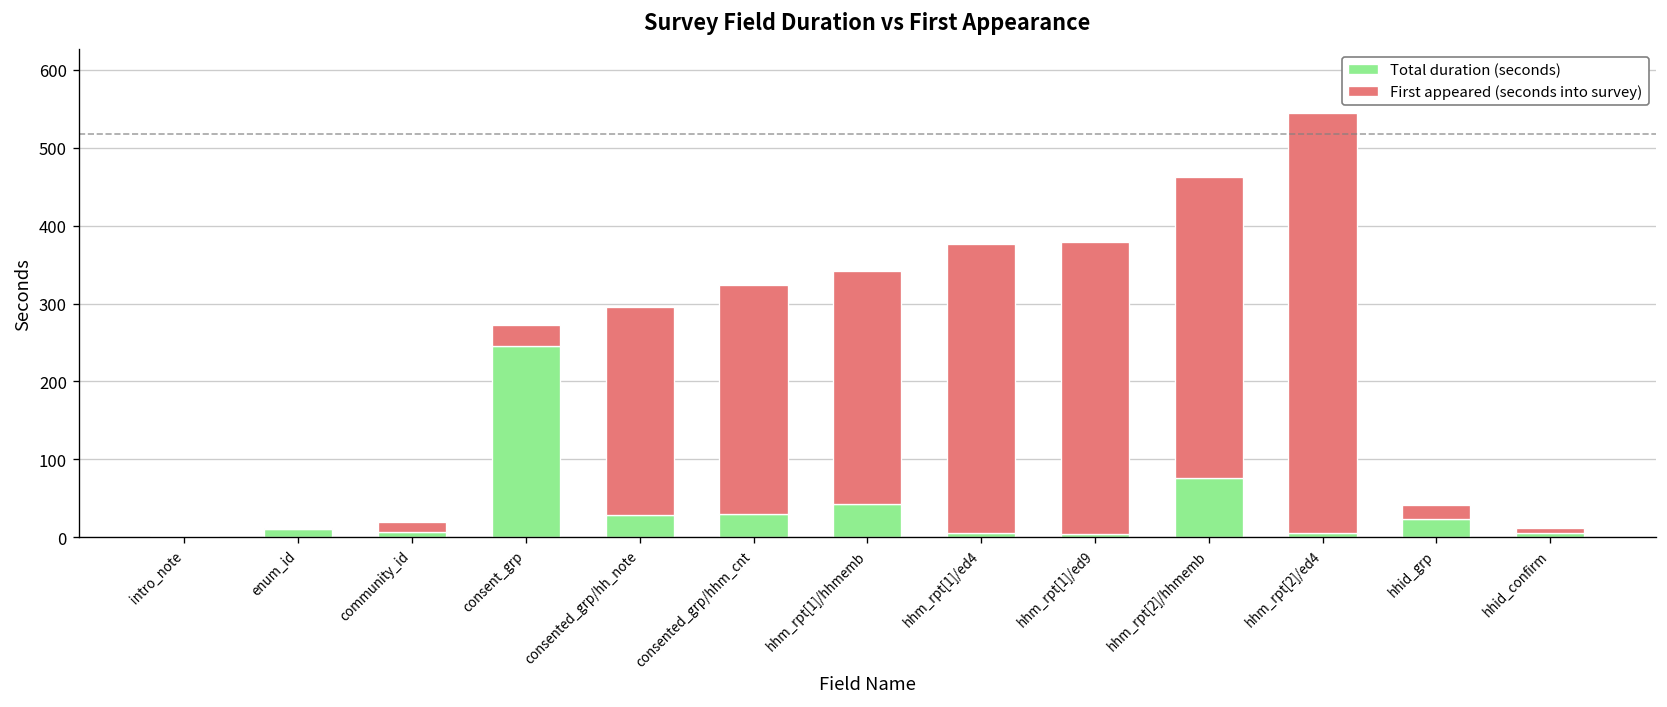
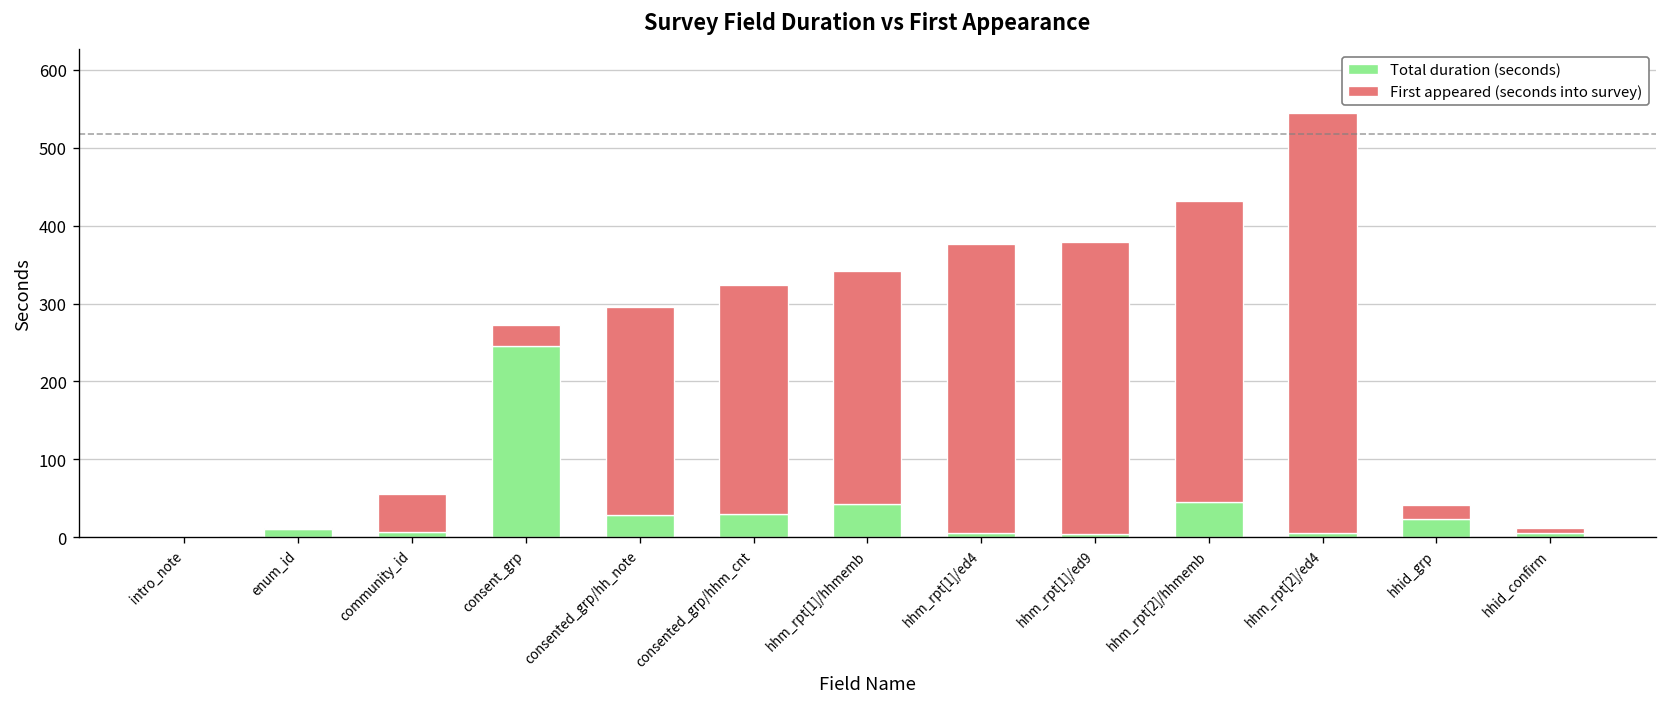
First appeared (seconds into survey), community_id: 10 -> 50
Total duration (seconds), hhm_rpt[2]/hhmemb: 80 -> 50
